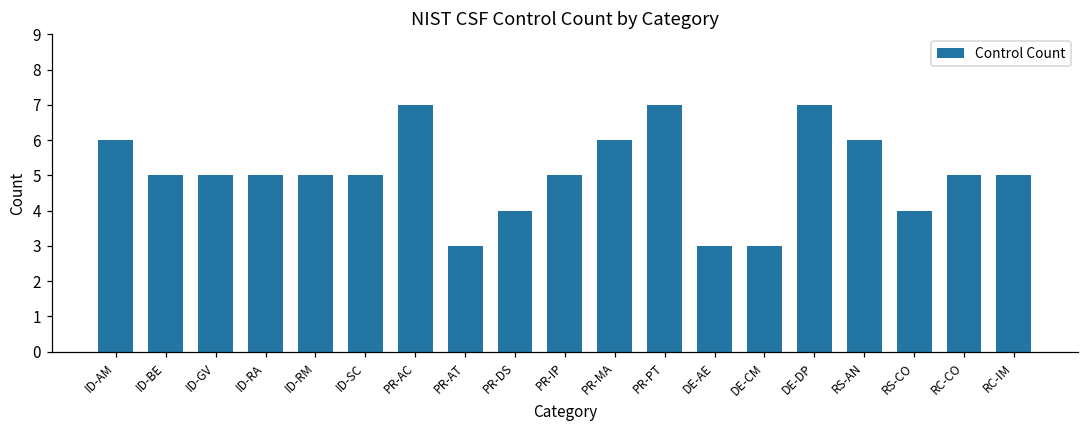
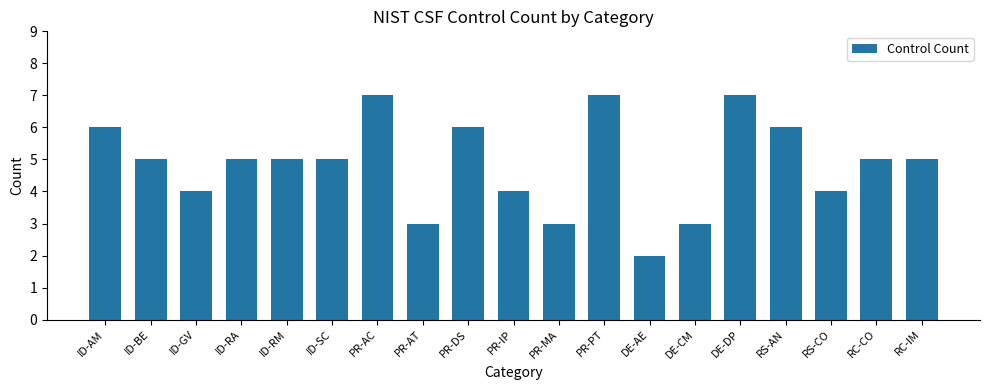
ID-GV: 5 -> 4
PR-DS: 4 -> 6
PR-IP: 5 -> 4
PR-MA: 6 -> 3
DE-AE: 3 -> 2
